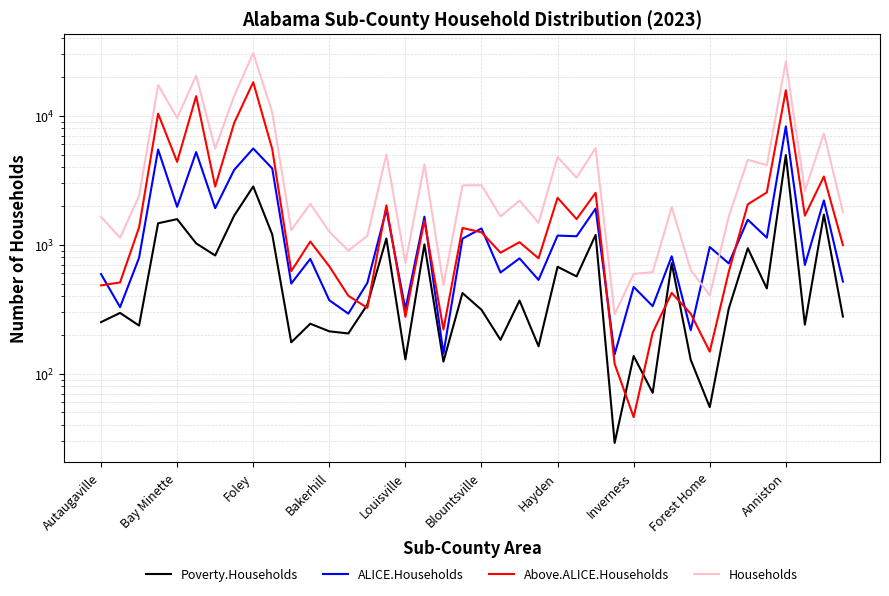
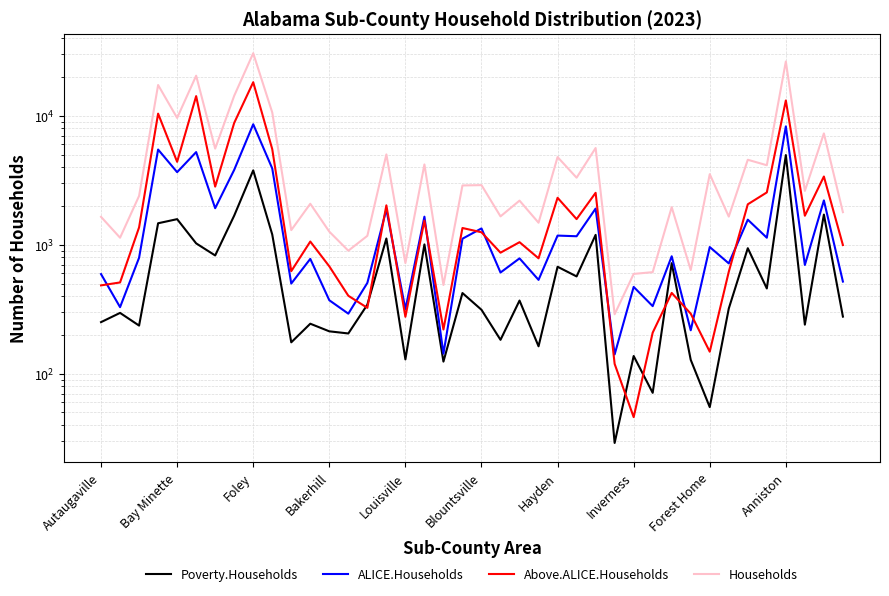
ALICE.Households, Bay Minette: 2000 -> 3700
Poverty.Households, Foley: 2800 -> 3800
ALICE.Households, Foley: 5600 -> 9000
Households, Forest Home: 410 -> 3500
Above.ALICE.Households, Anniston: 16000 -> 13000
